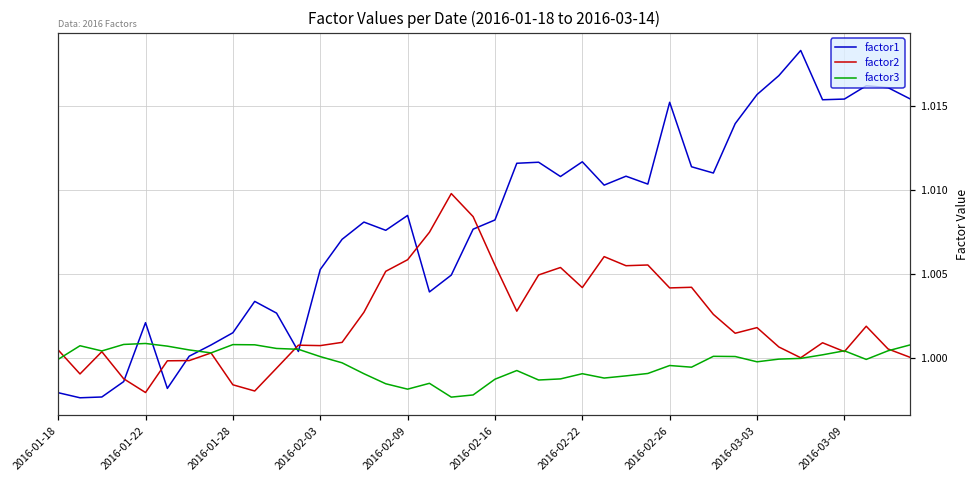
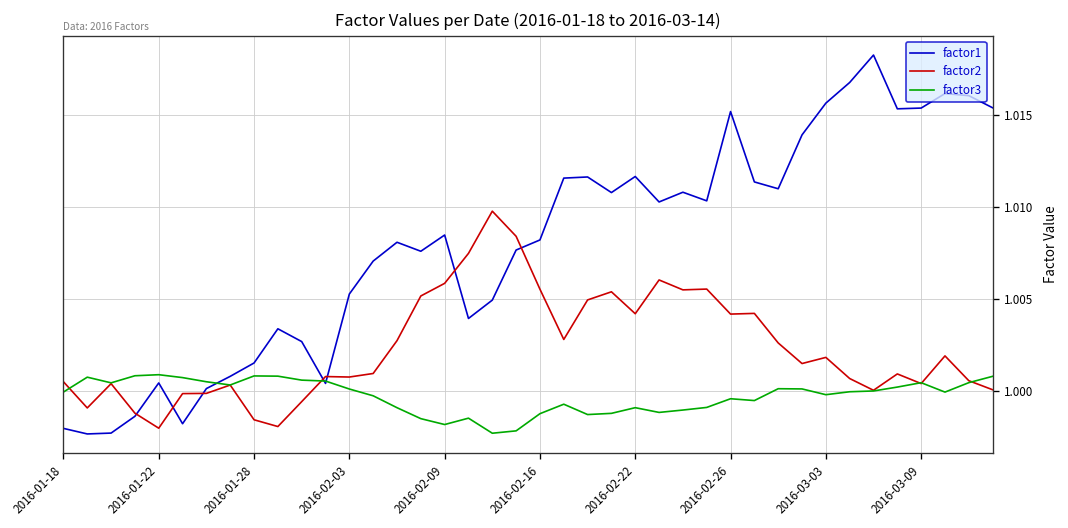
factor1, 2016-01-22: 1.0021 -> 1.0004
